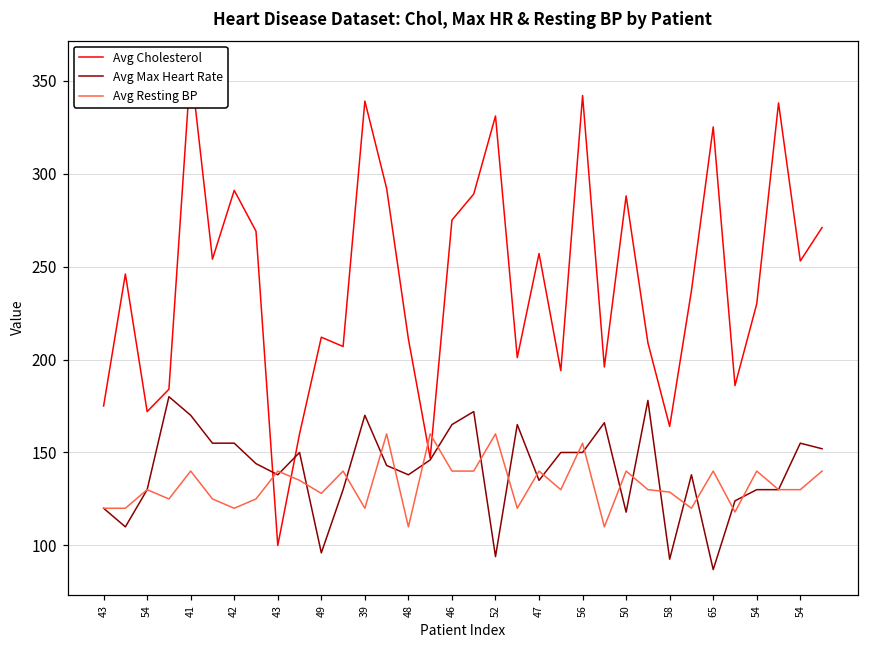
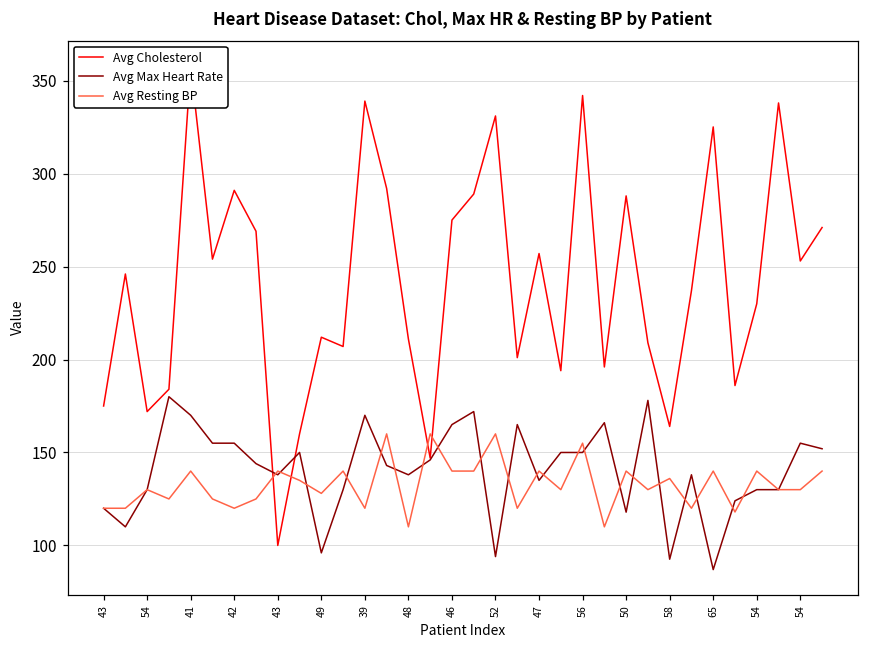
Avg Resting BP, 58: 129 -> 136
